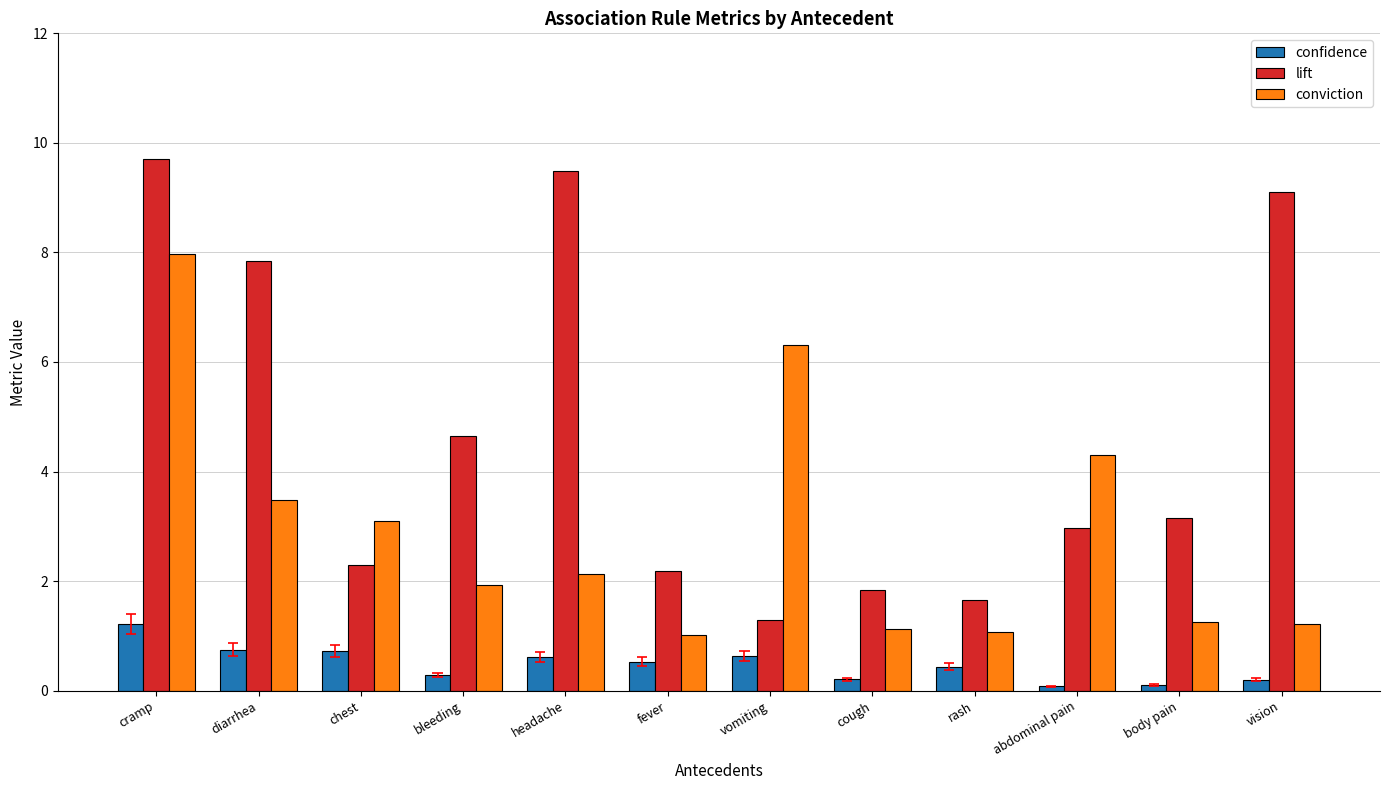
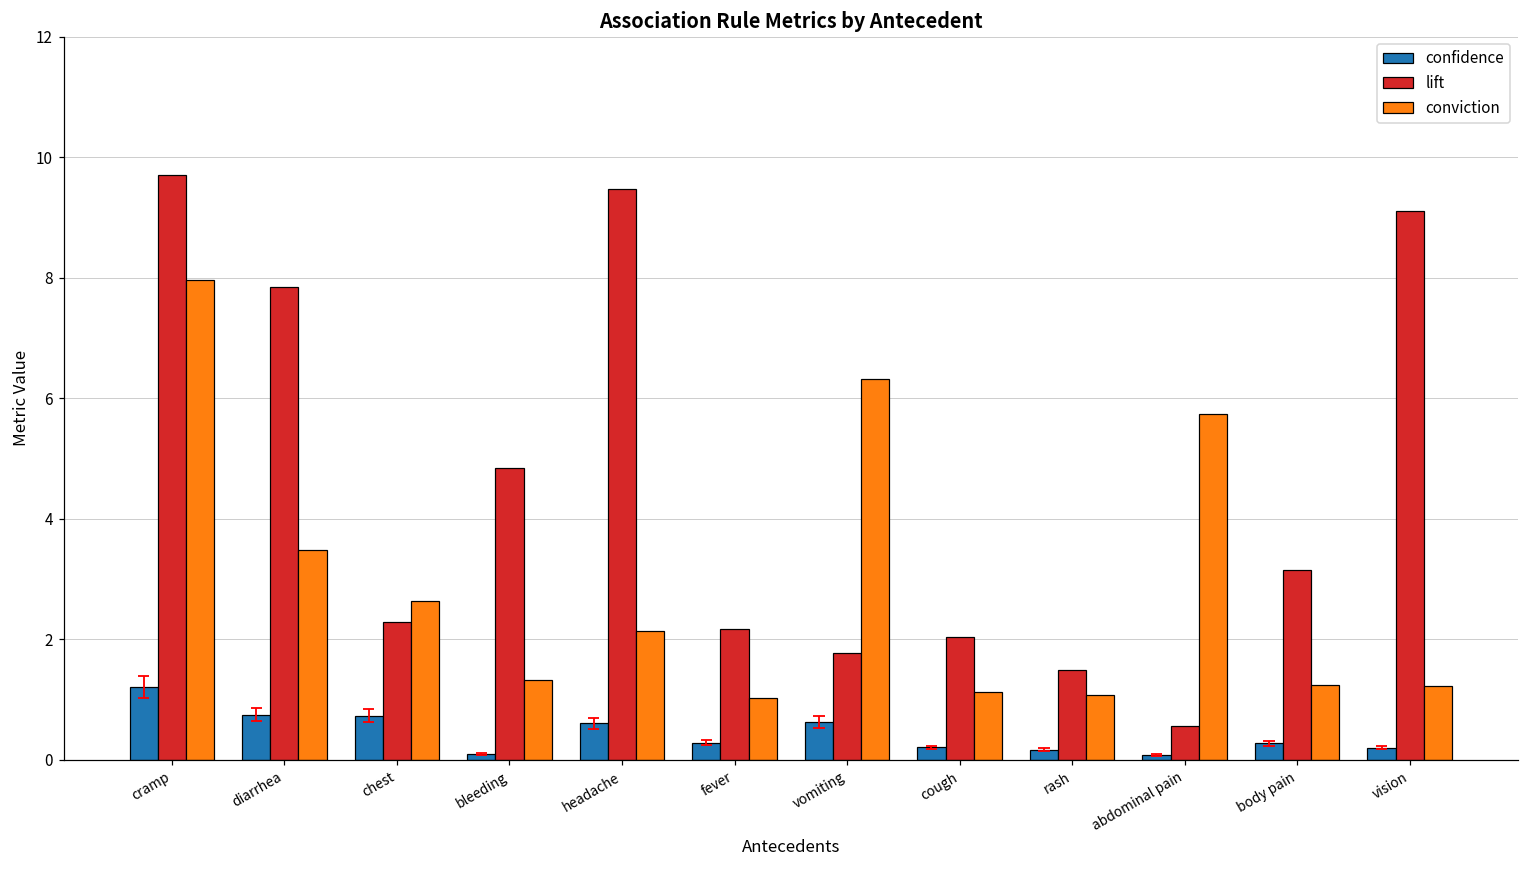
conviction, chest: 3.1 -> 2.6
confidence, bleeding: 0.3 -> 0.1
lift, bleeding: 4.7 -> 4.8
conviction, bleeding: 1.9 -> 1.3
confidence, fever: 0.5 -> 0.3
lift, vomiting: 1.3 -> 1.8
lift, cough: 1.8 -> 2.0
confidence, rash: 0.4 -> 0.2
lift, rash: 1.7 -> 1.5
lift, abdominal pain: 3.0 -> 0.6
conviction, abdominal pain: 4.3 -> 5.7
confidence, body pain: 0.1 -> 0.3
